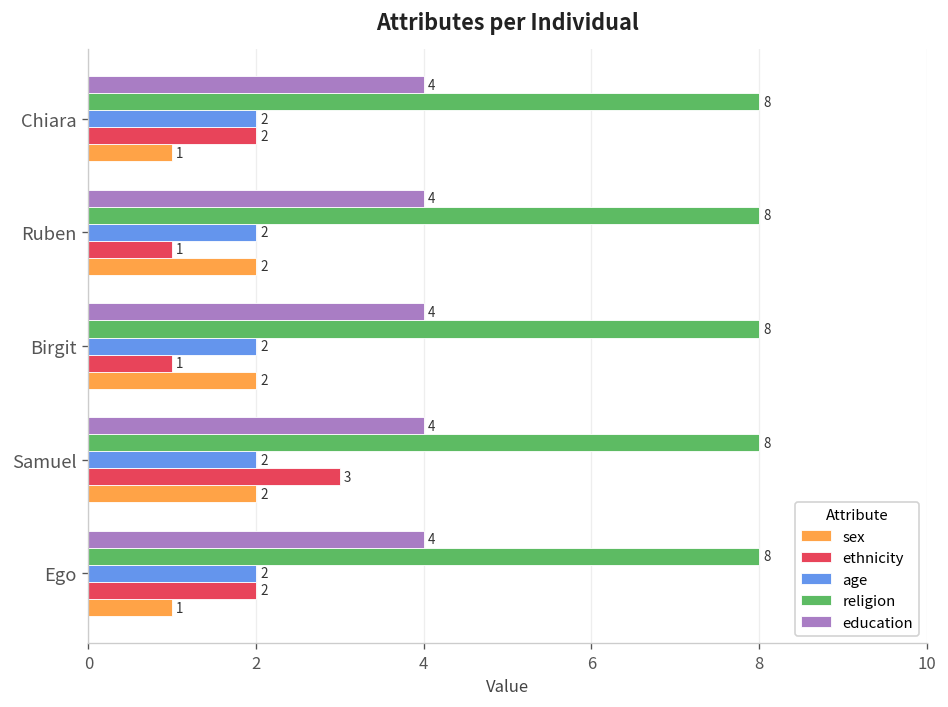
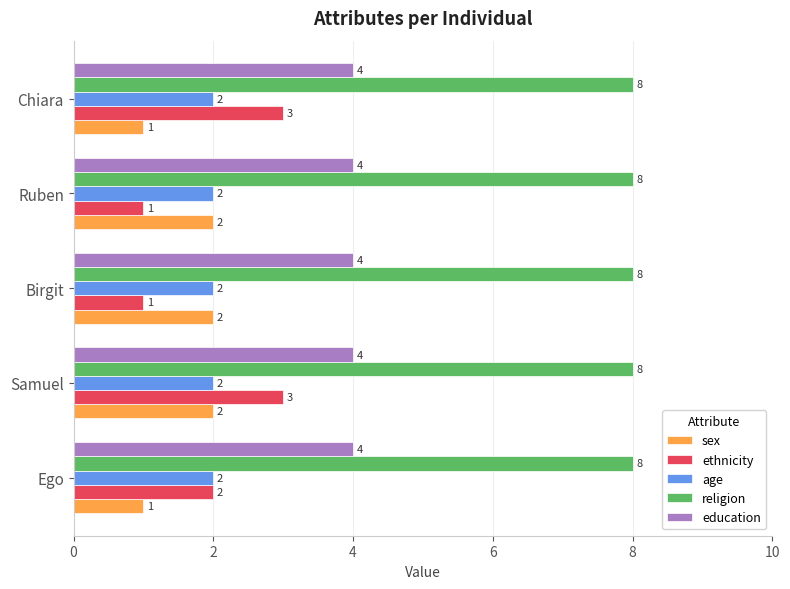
ethnicity, Chiara: 2 -> 3
